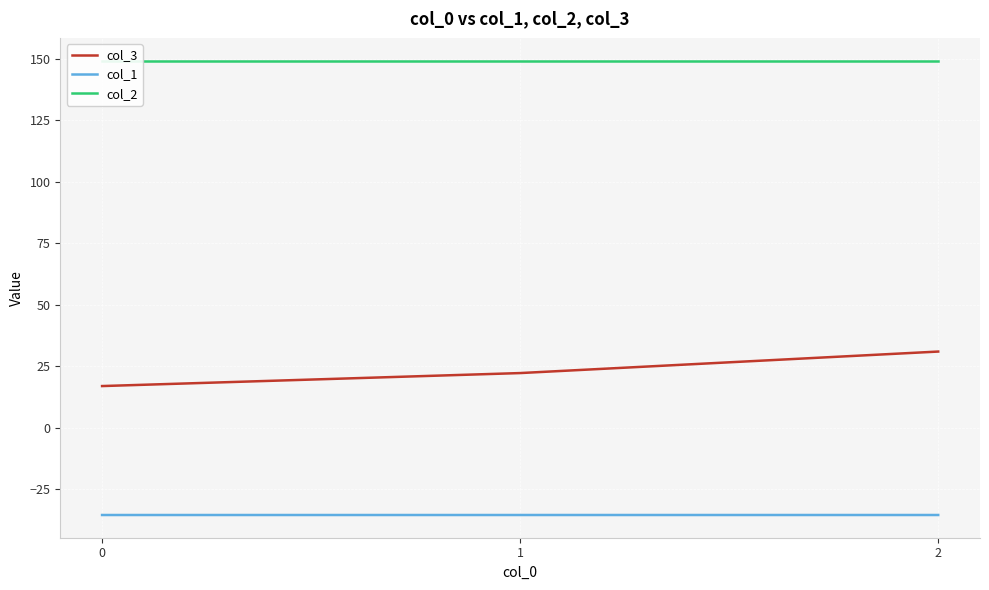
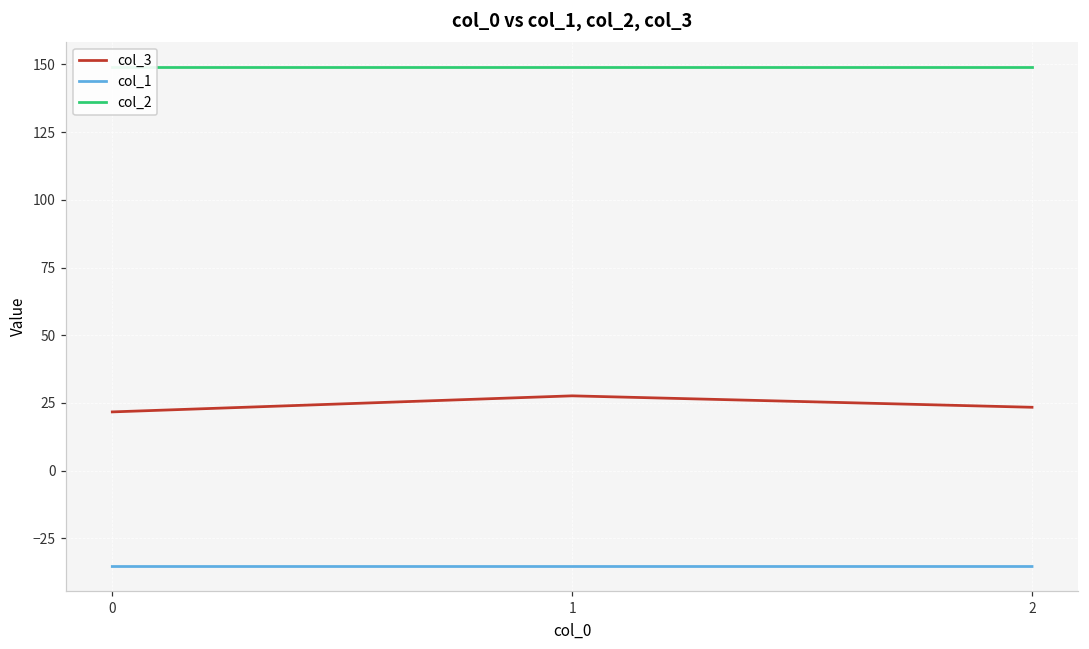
col_3, 0: 17 -> 22
col_3, 1: 22 -> 28
col_3, 2: 31 -> 23
